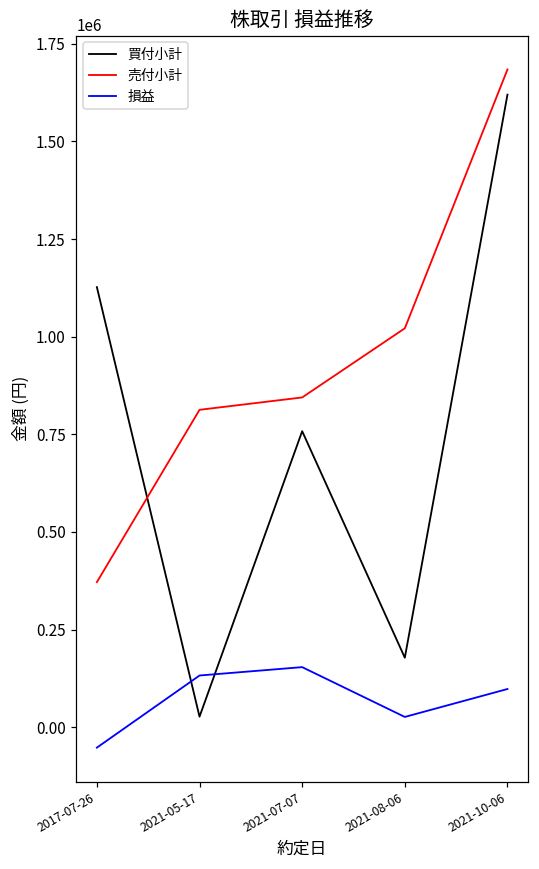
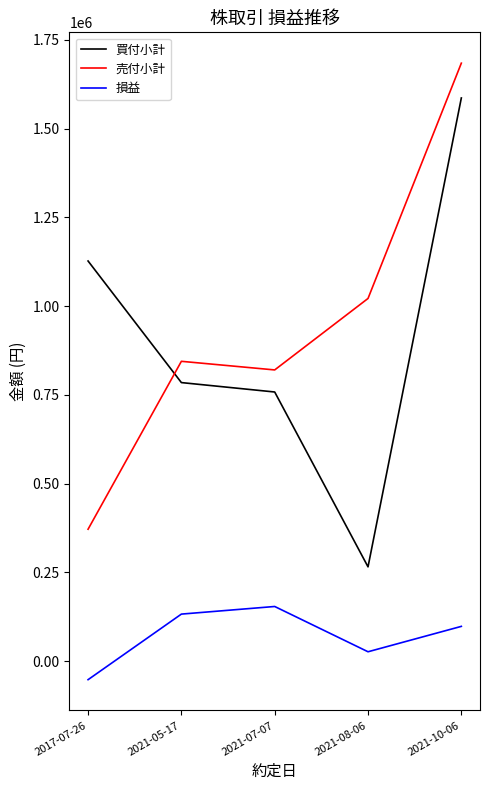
買付小計, 2021-05-17: 30000 -> 780000
売付小計, 2021-05-17: 810000 -> 840000
売付小計, 2021-07-07: 840000 -> 820000
買付小計, 2021-08-06: 180000 -> 270000
買付小計, 2021-10-06: 1620000 -> 1590000
